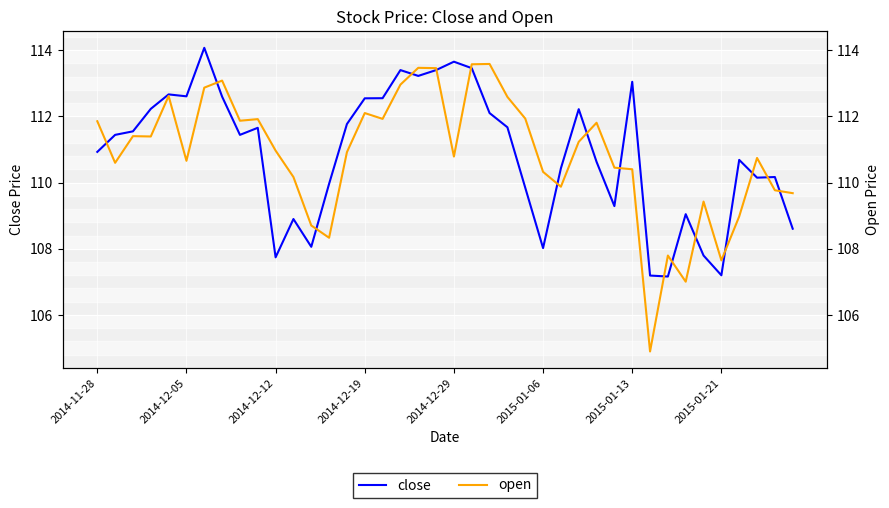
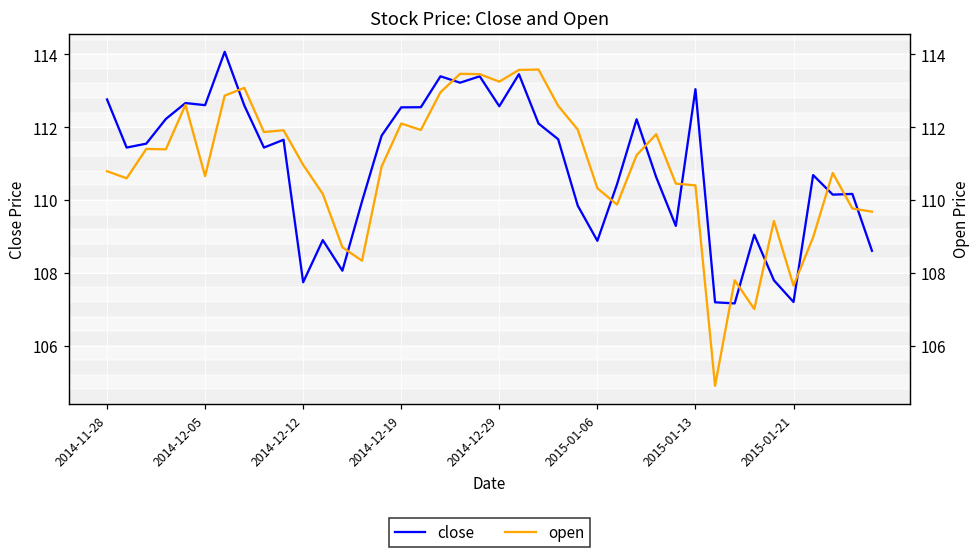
close, 2014-11-28: 110.9 -> 112.8
close, 2014-12-29: 113.7 -> 112.6
close, 2015-01-06: 108.0 -> 108.9
open, 2014-11-28: 111.9 -> 110.8
open, 2014-12-29: 110.8 -> 113.3
